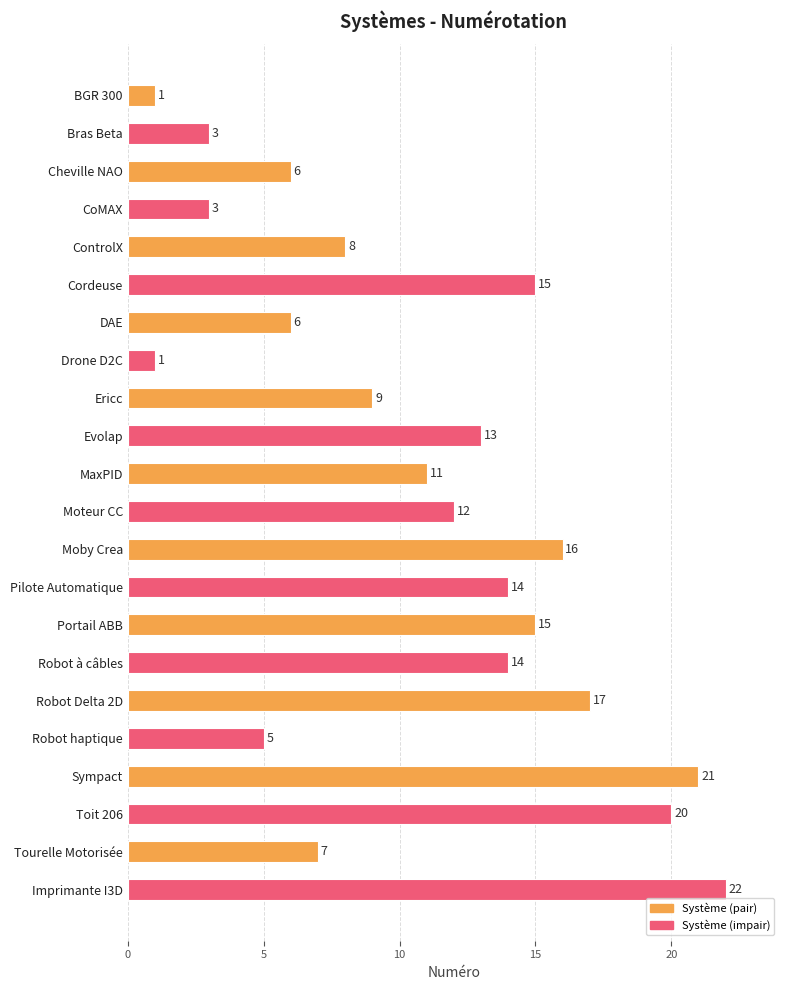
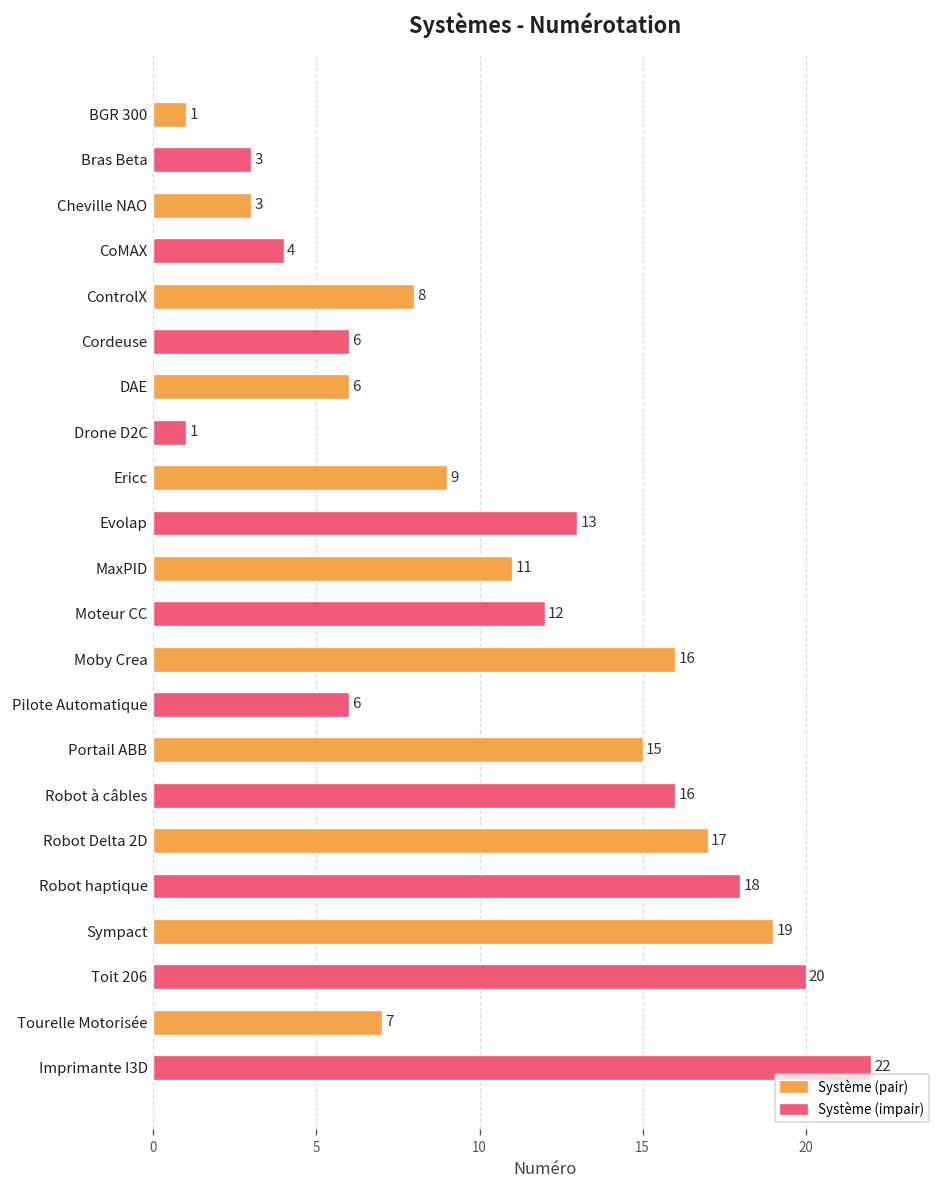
Cheville NAO: 6 -> 3
CoMAX: 3 -> 4
Cordeuse: 15 -> 6
Pilote Automatique: 14 -> 6
Robot à câbles: 14 -> 16
Robot haptique: 5 -> 18
Sympact: 21 -> 19
